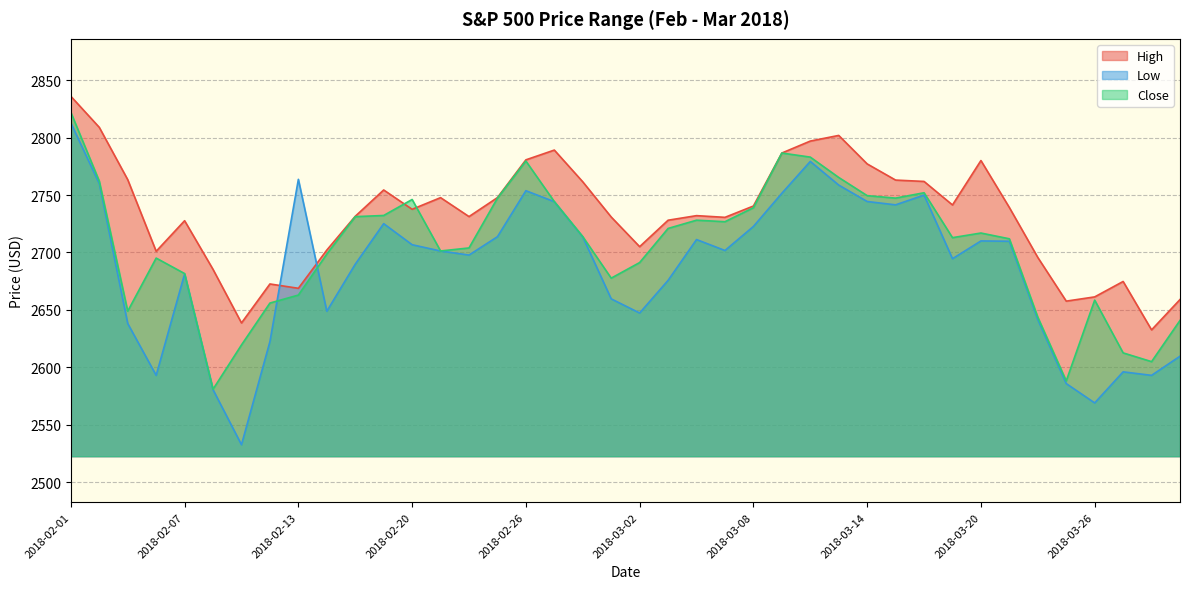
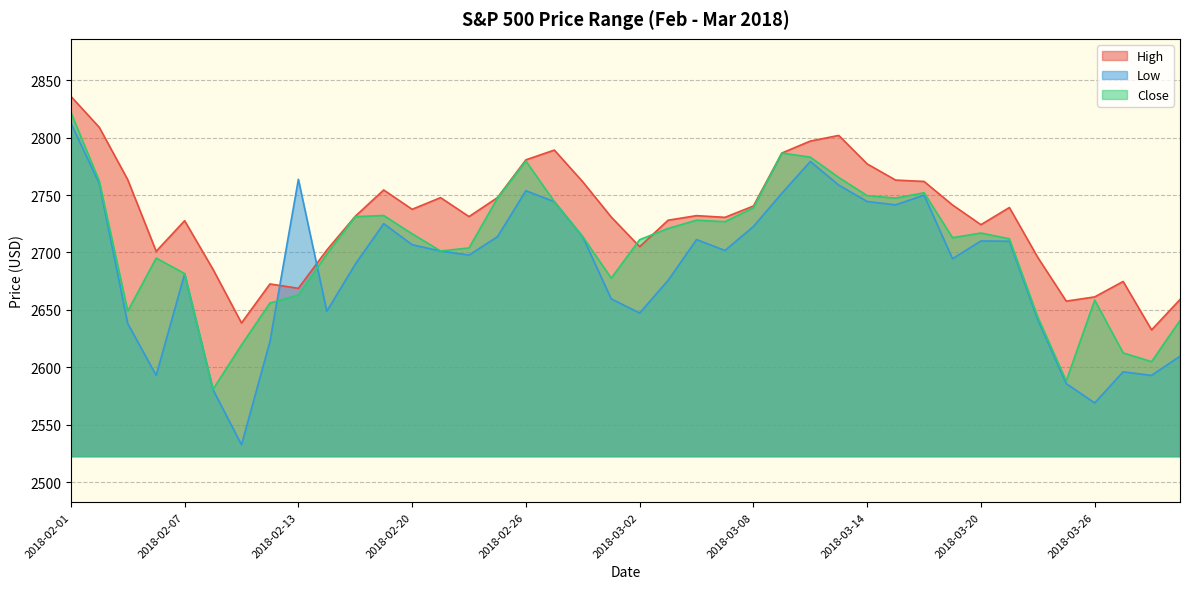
Close, 2018-02-20: 2746 -> 2716
Close, 2018-03-02: 2691 -> 2711
High, 2018-03-20: 2780 -> 2724
